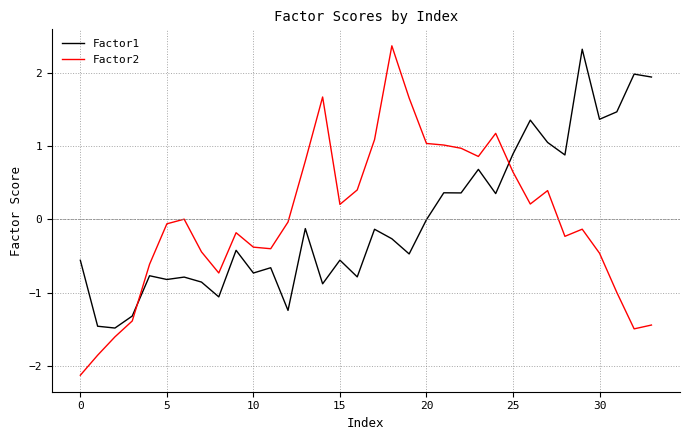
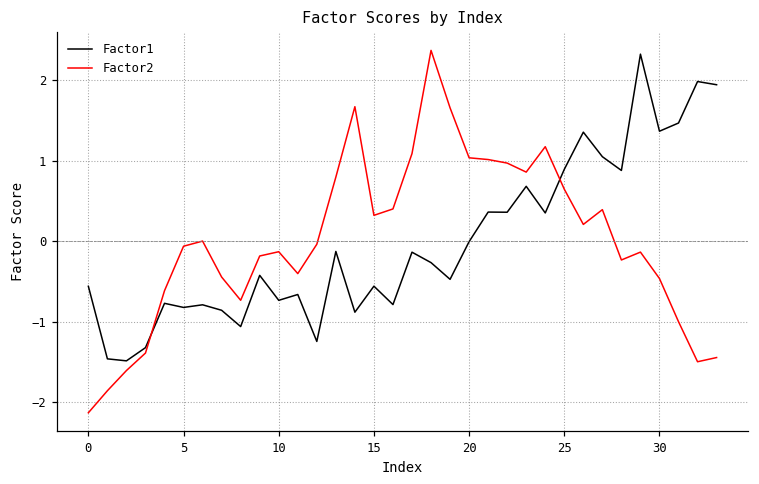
Factor2, 10: -0.4 -> -0.1
Factor2, 15: 0.2 -> 0.3
